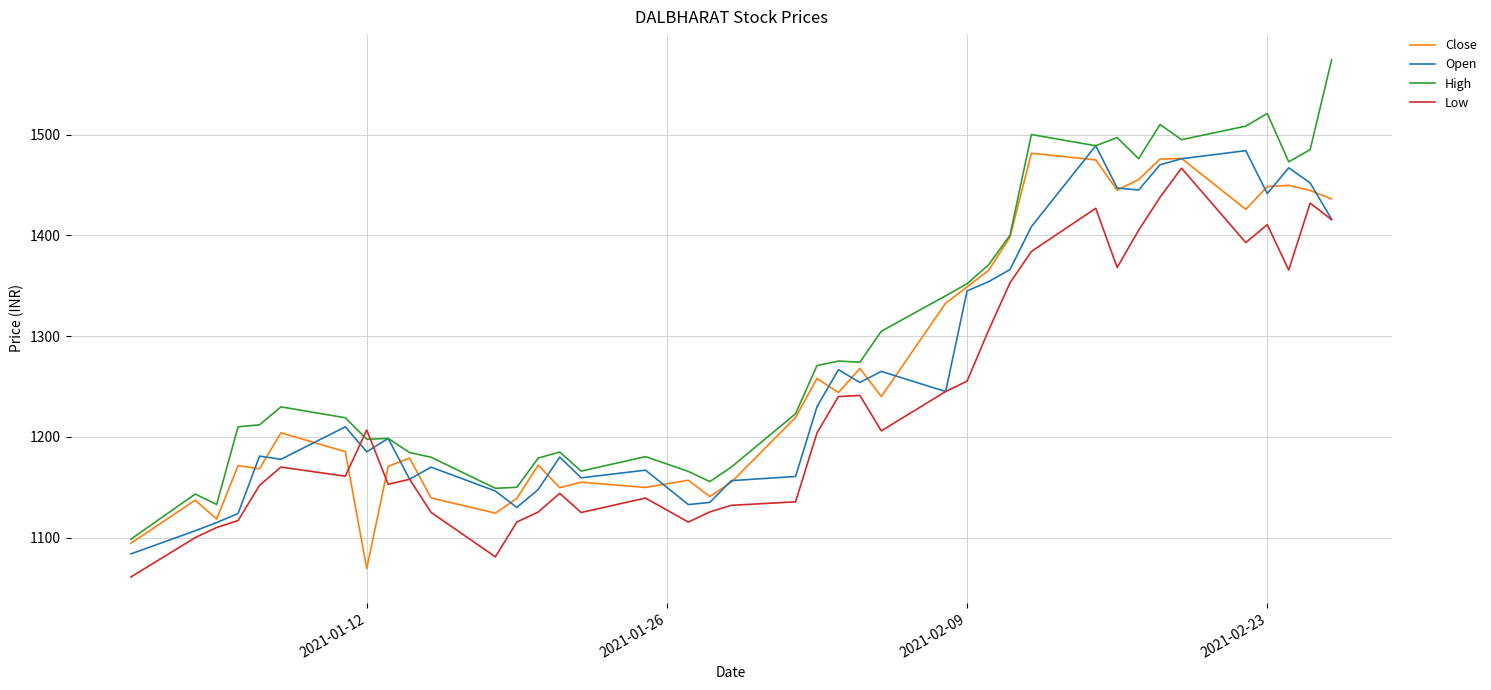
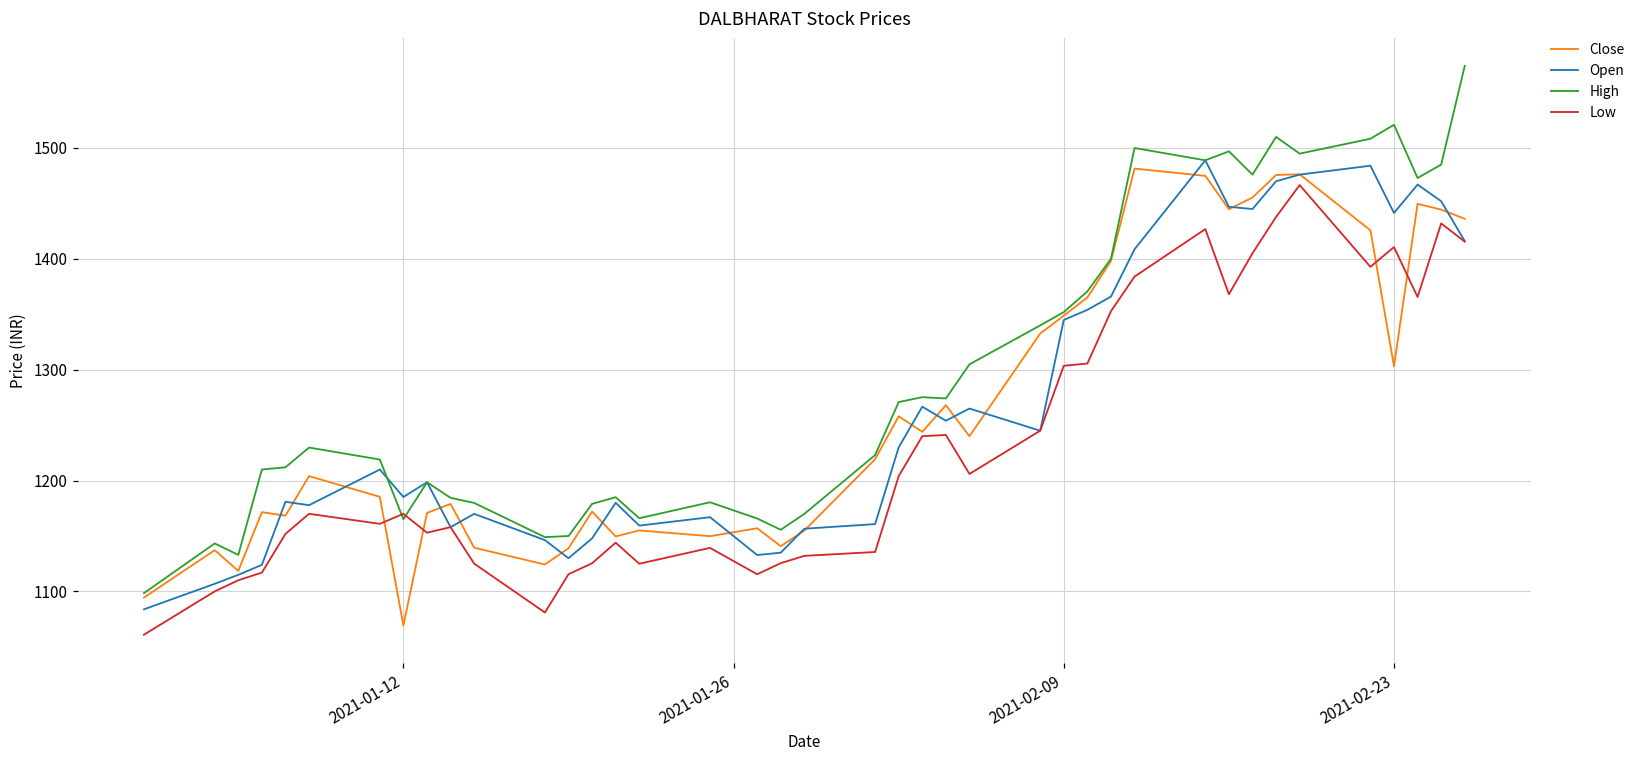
High, 2021-01-12: 1198 -> 1165
Low, 2021-01-12: 1207 -> 1170
Low, 2021-02-09: 1255 -> 1304
Close, 2021-02-23: 1448 -> 1303
